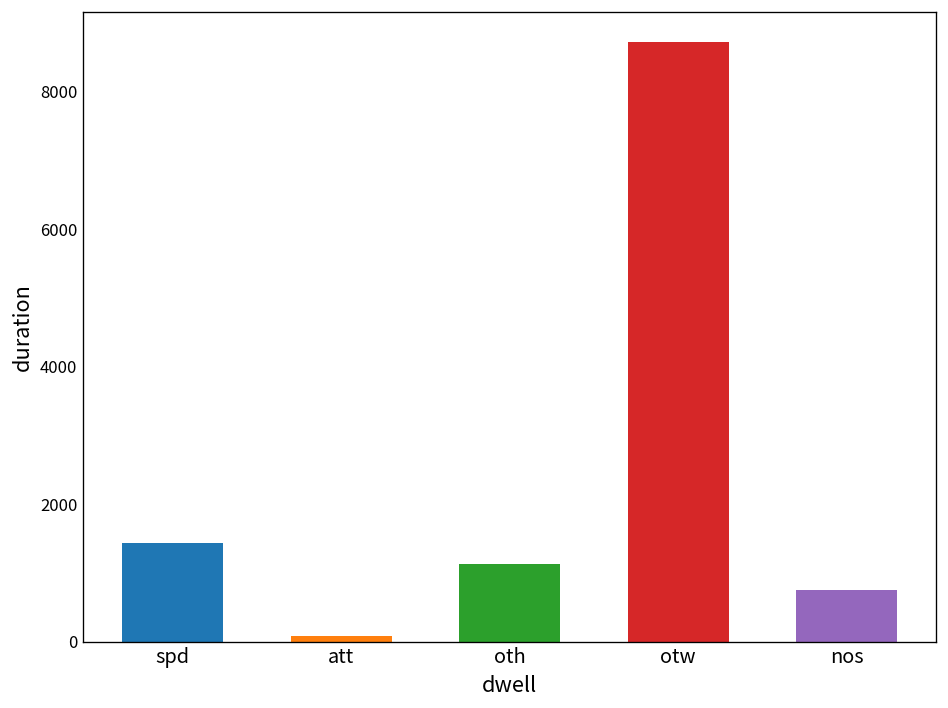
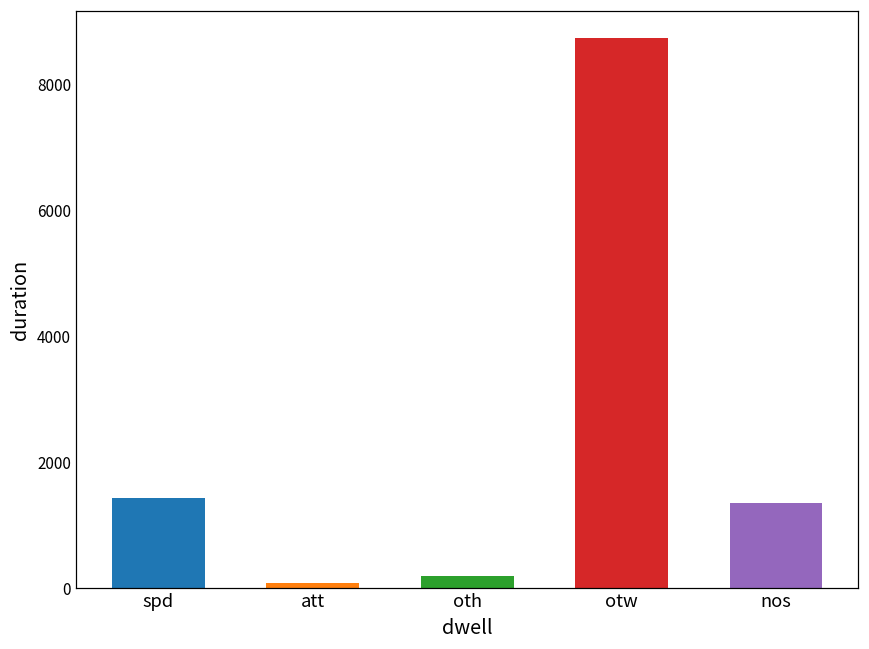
oth: 1100 -> 200
nos: 800 -> 1300
